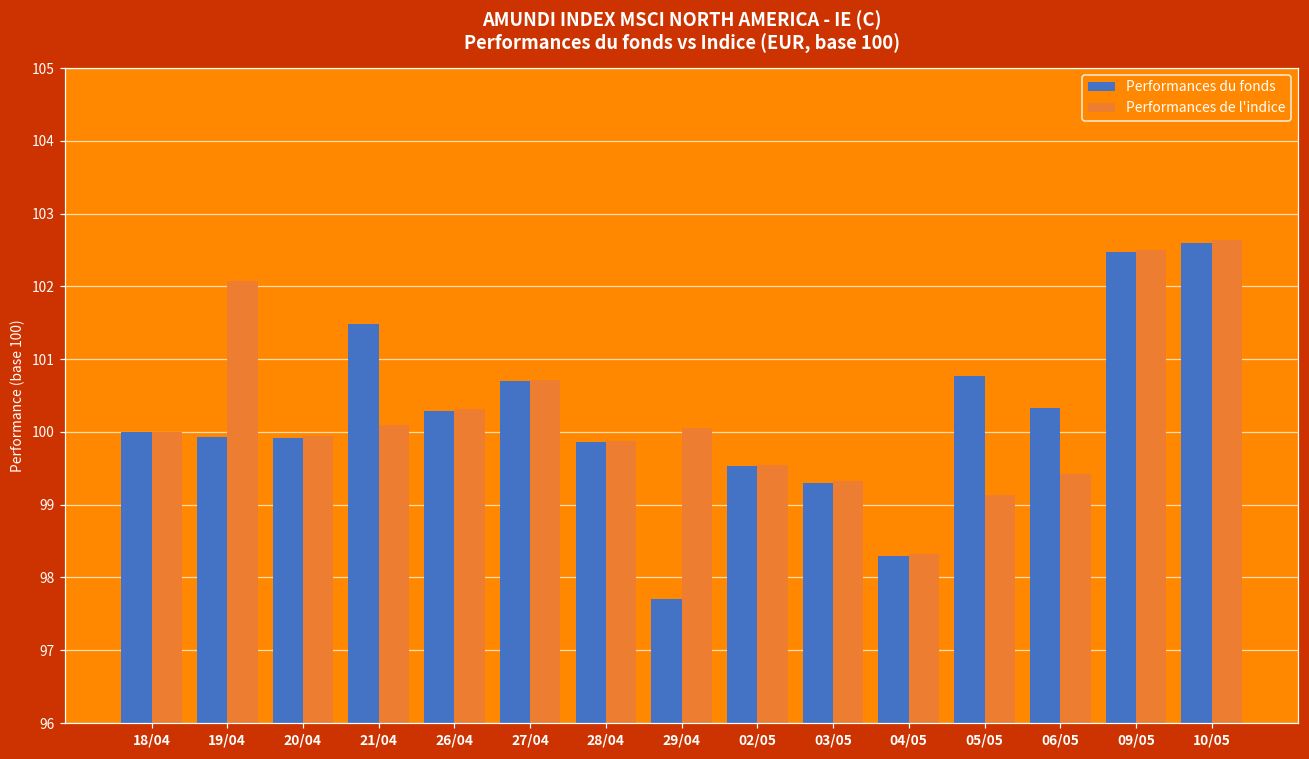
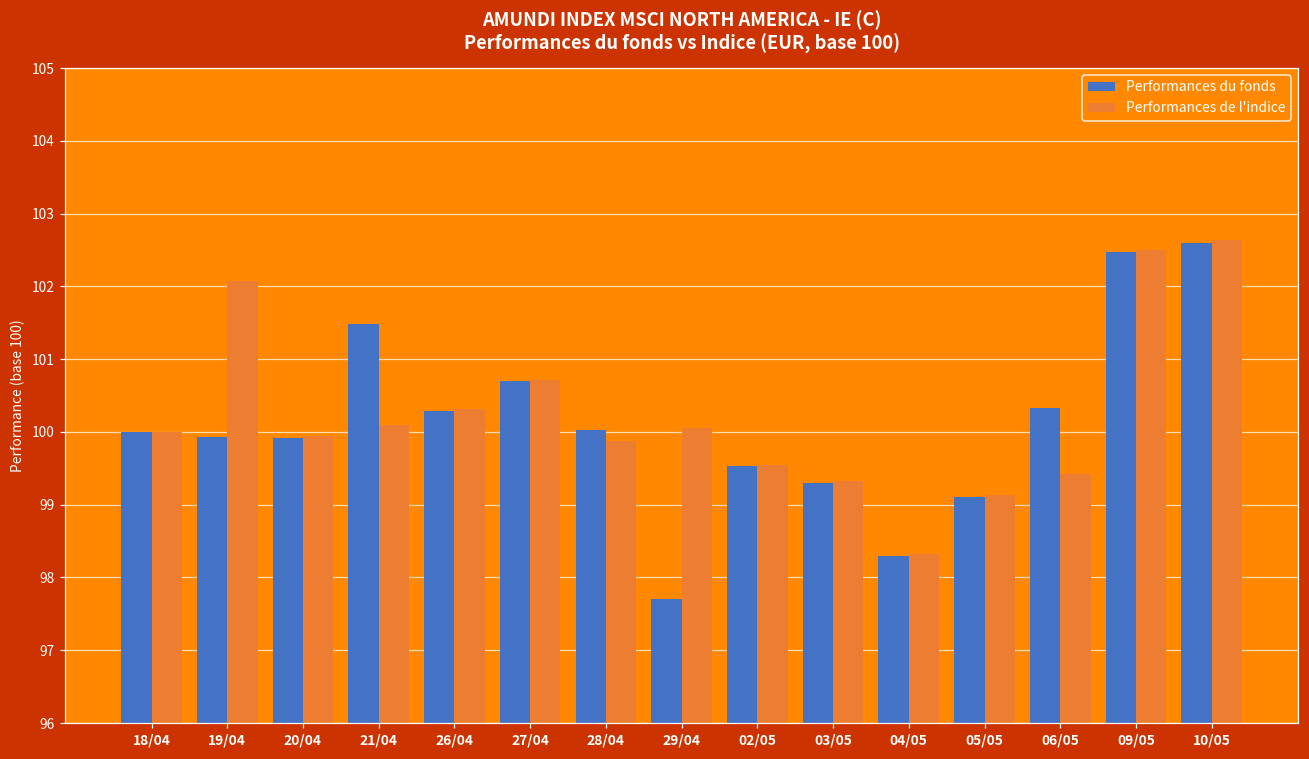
Performances du fonds, 28/04: 99.9 -> 100.0
Performances du fonds, 05/05: 100.8 -> 99.1
